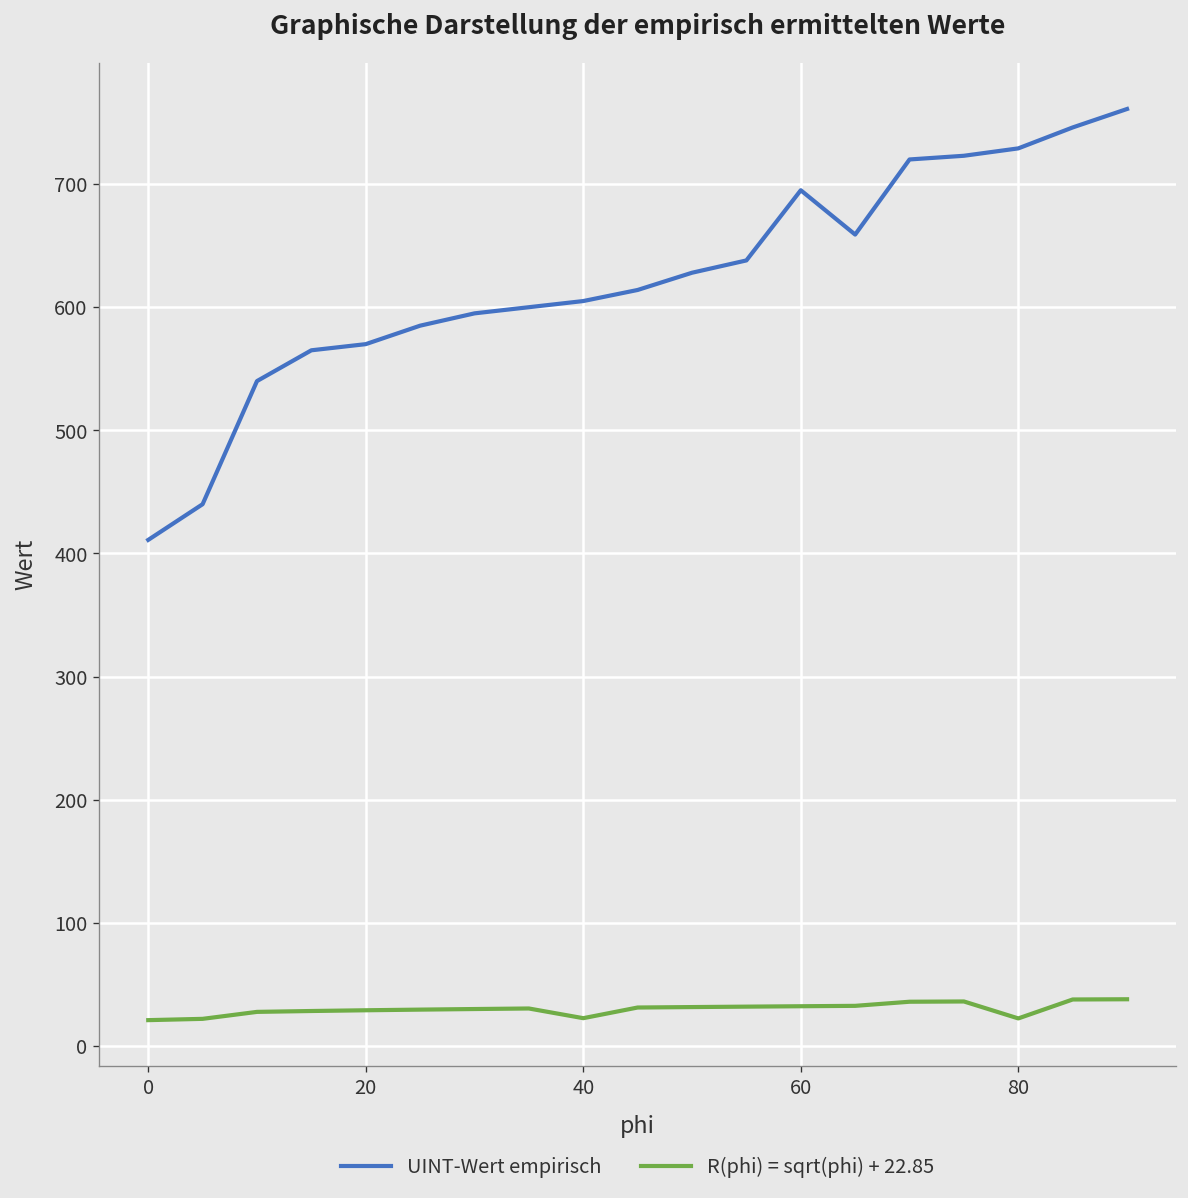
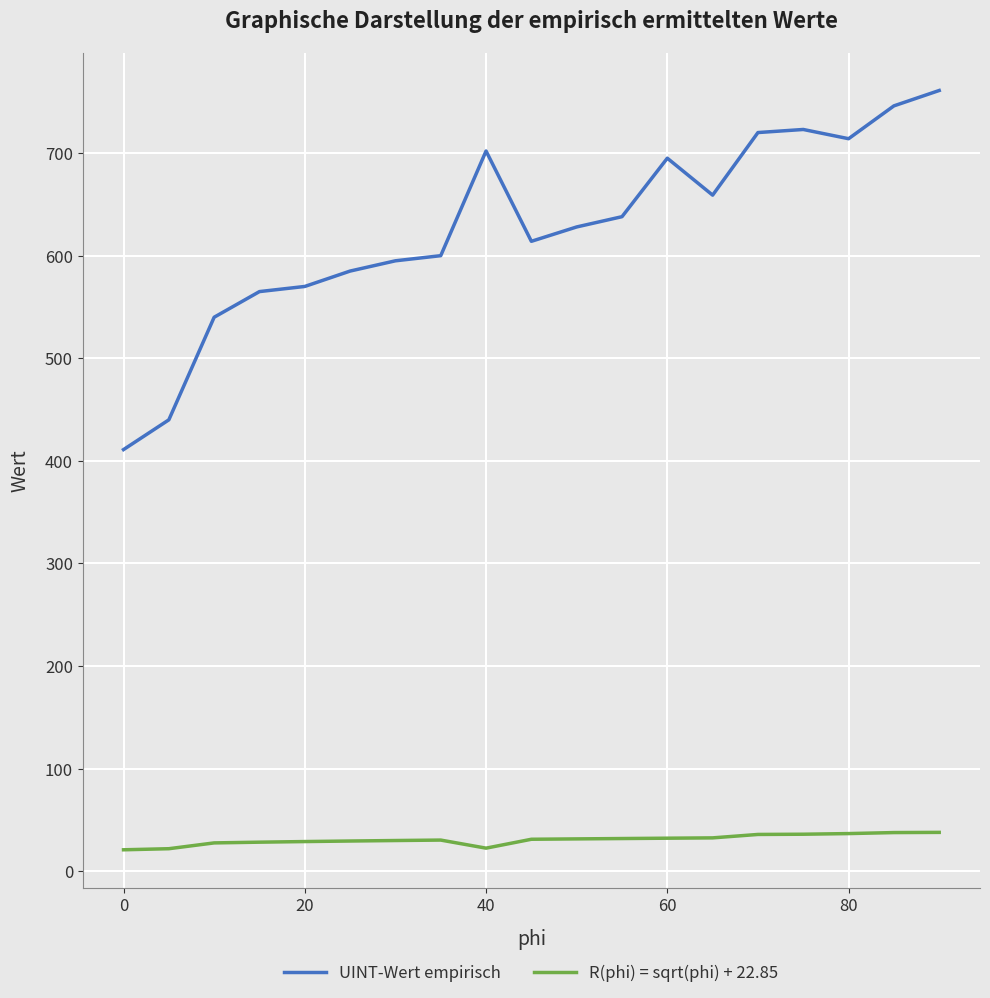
UINT-Wert empirisch, 40: 605 -> 702
UINT-Wert empirisch, 80: 729 -> 714
R(phi) = sqrt(phi) + 22.85, 80: 22 -> 37
